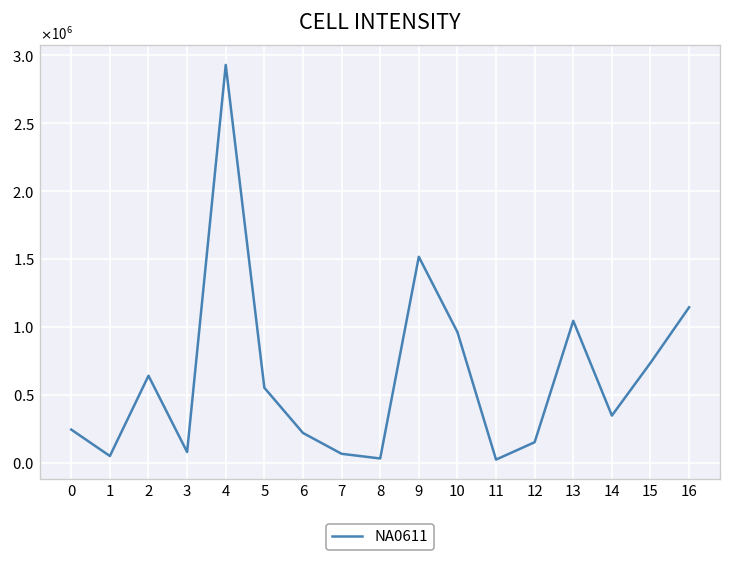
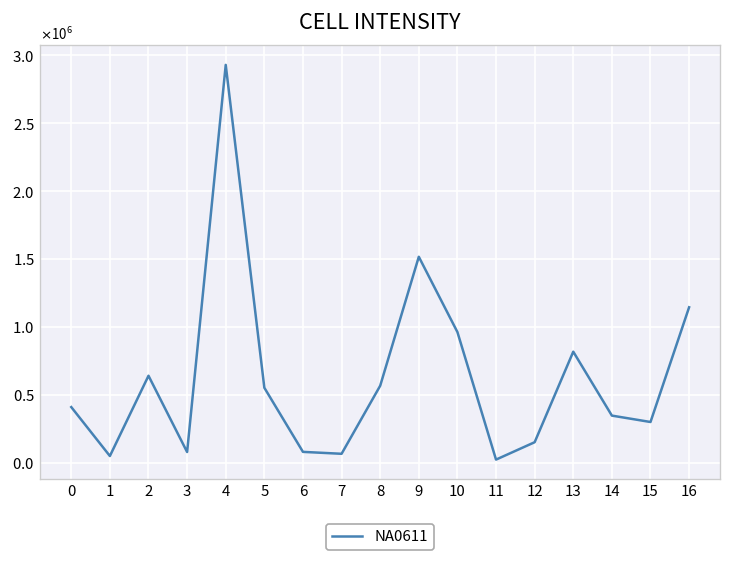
0: 250000 -> 410000
6: 220000 -> 80000
8: 30000 -> 570000
13: 1050000 -> 820000
15: 740000 -> 300000
